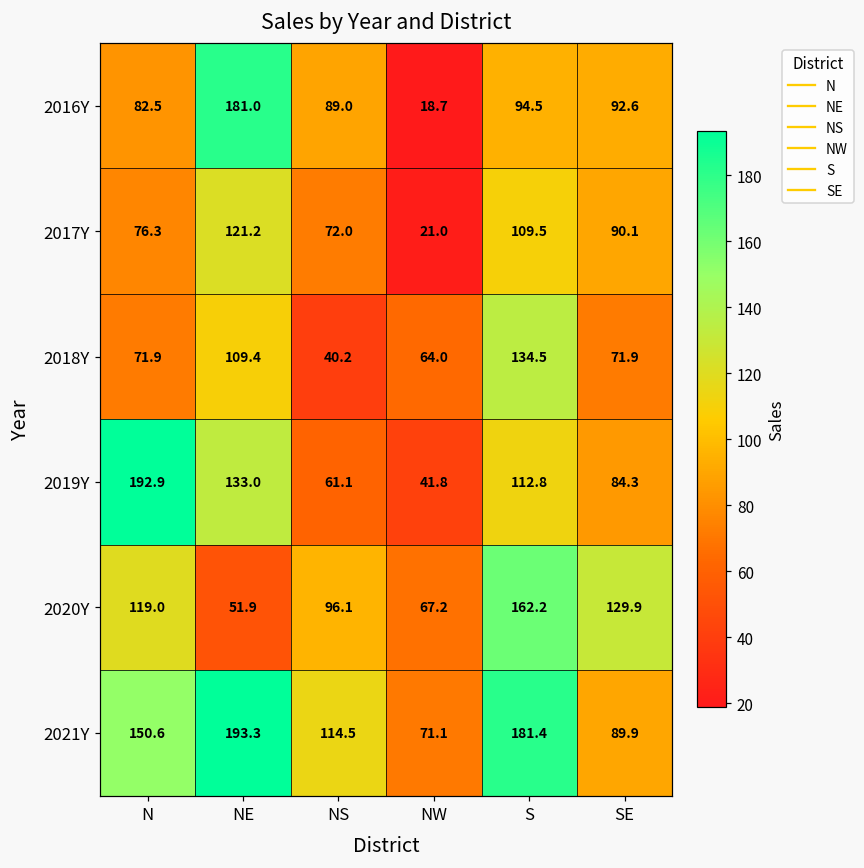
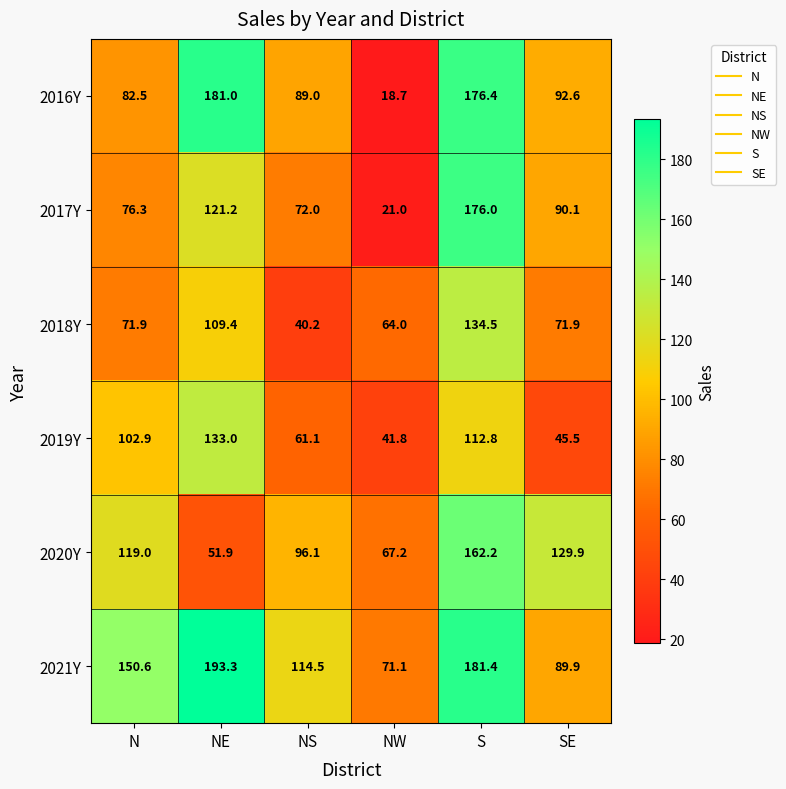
2016Y, S: 94.5 -> 176.4
2017Y, S: 109.5 -> 176.0
2019Y, N: 192.9 -> 102.9
2019Y, SE: 84.3 -> 45.5
